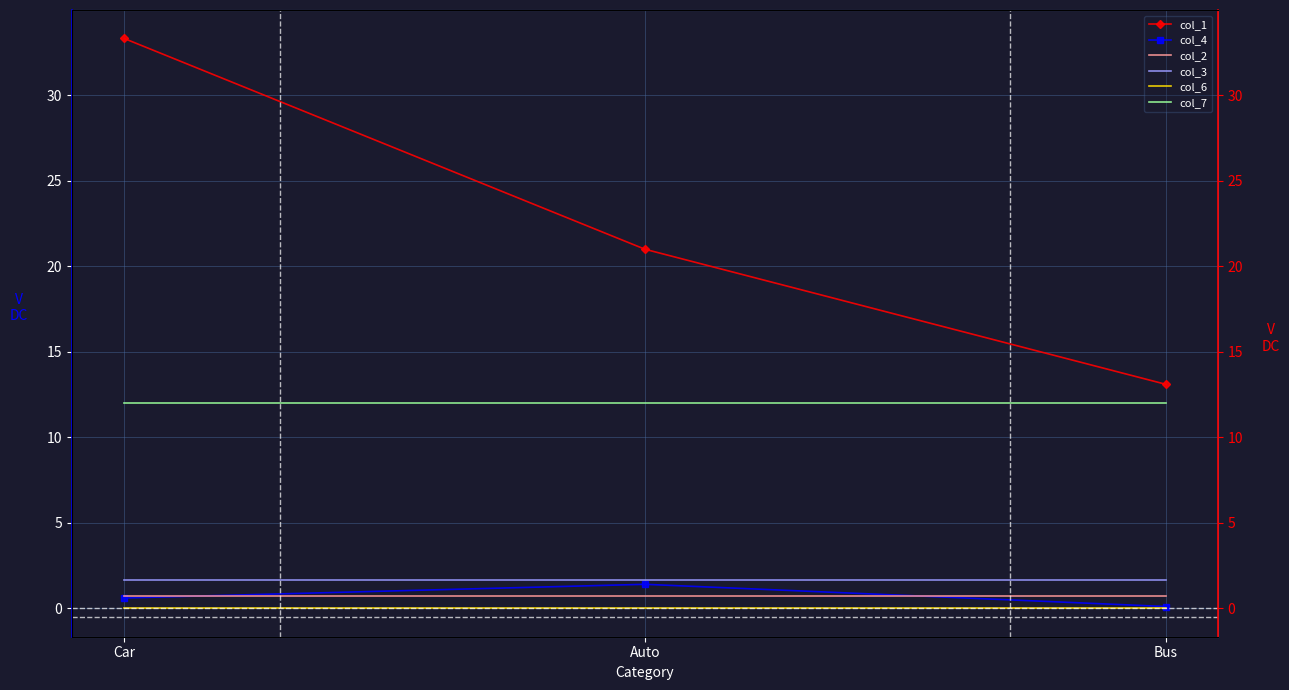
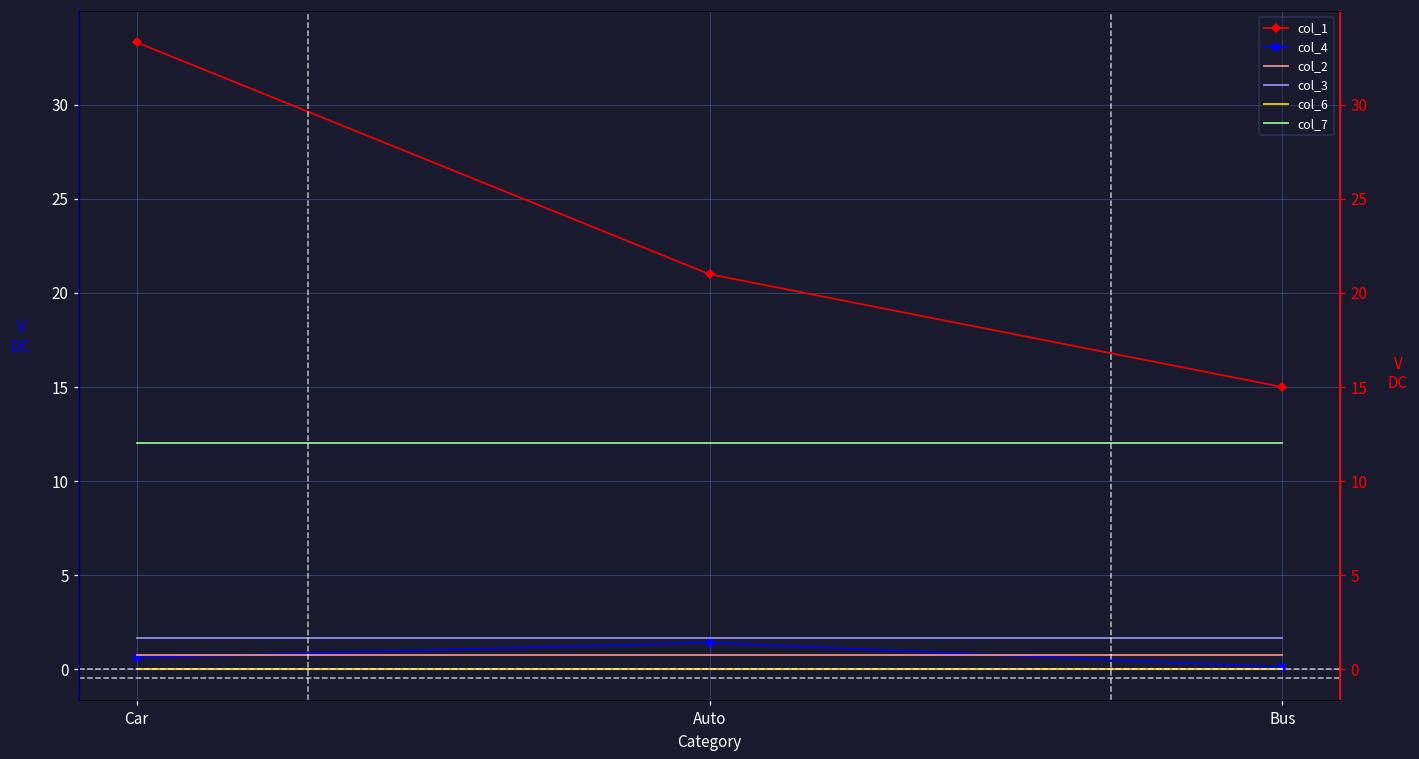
col_1, Bus: 13.1 -> 15.0
